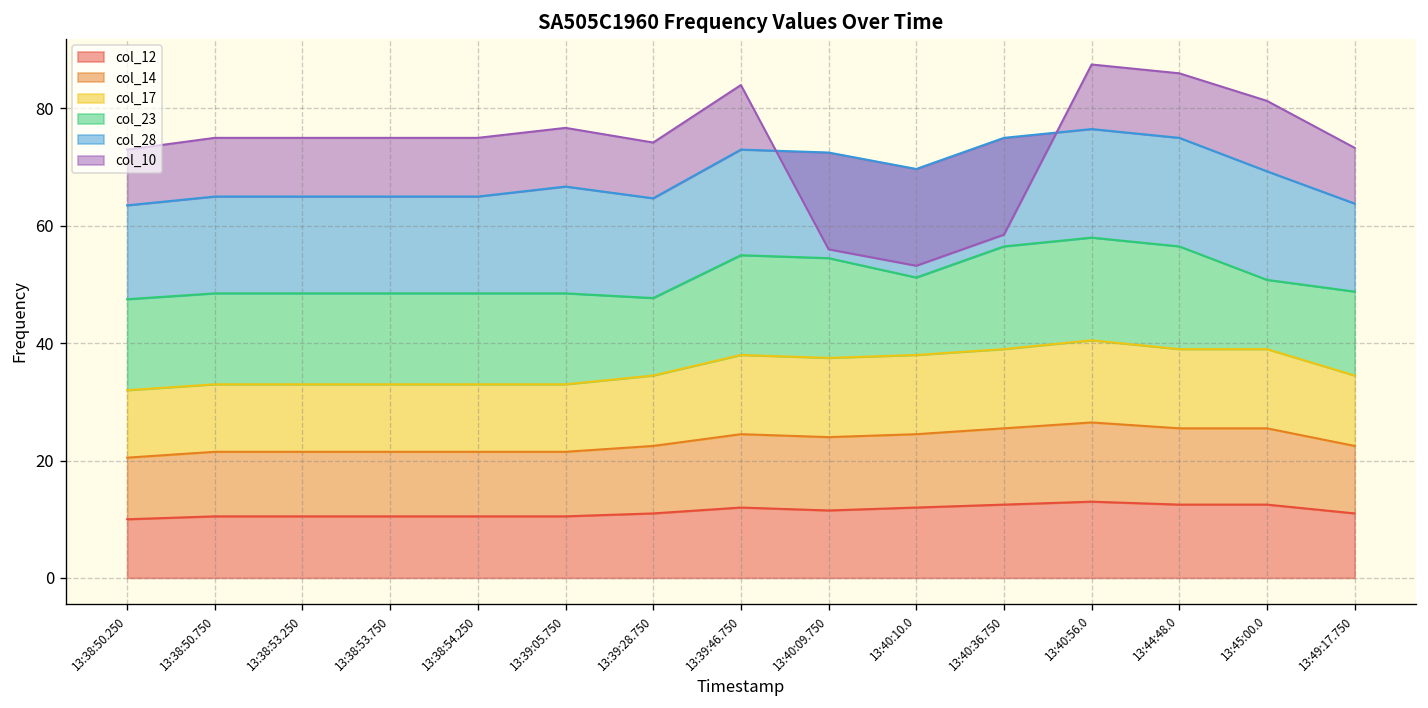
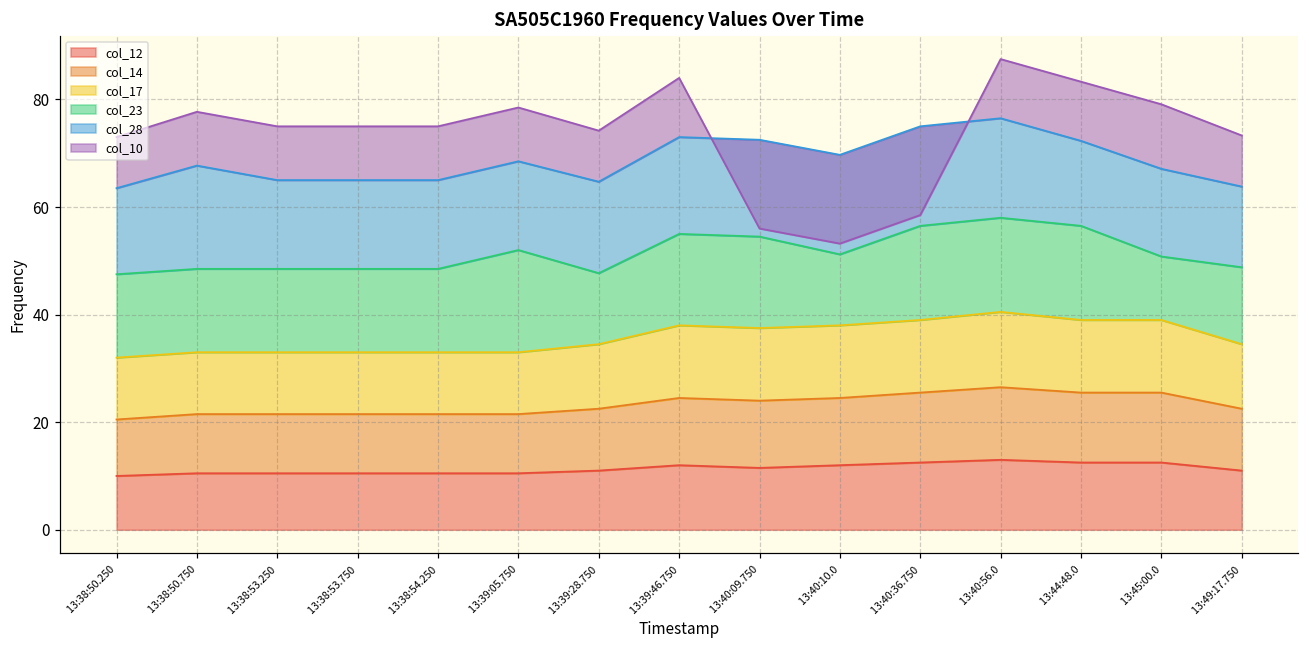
col_28, 13:38:50.750: 17 -> 19
col_23, 13:39:05.750: 16 -> 19
col_28, 13:39:05.750: 18 -> 17
col_28, 13:44:48.0: 19 -> 16
col_28, 13:45:00.0: 19 -> 16
